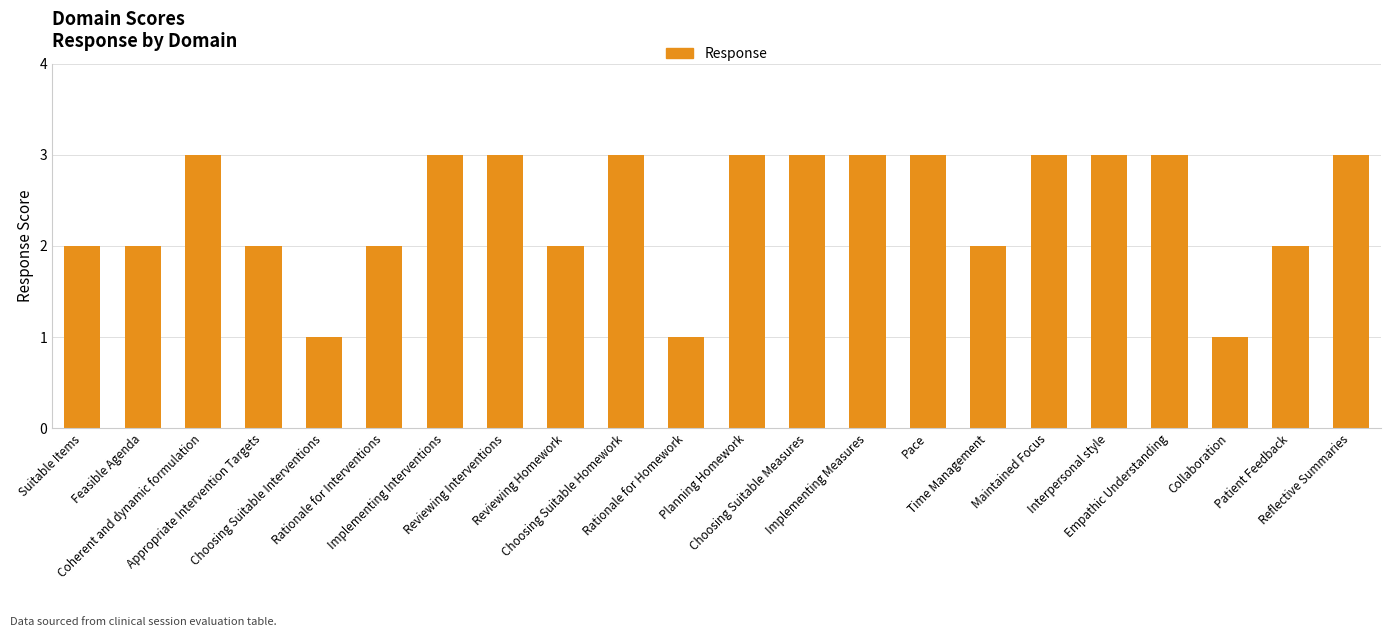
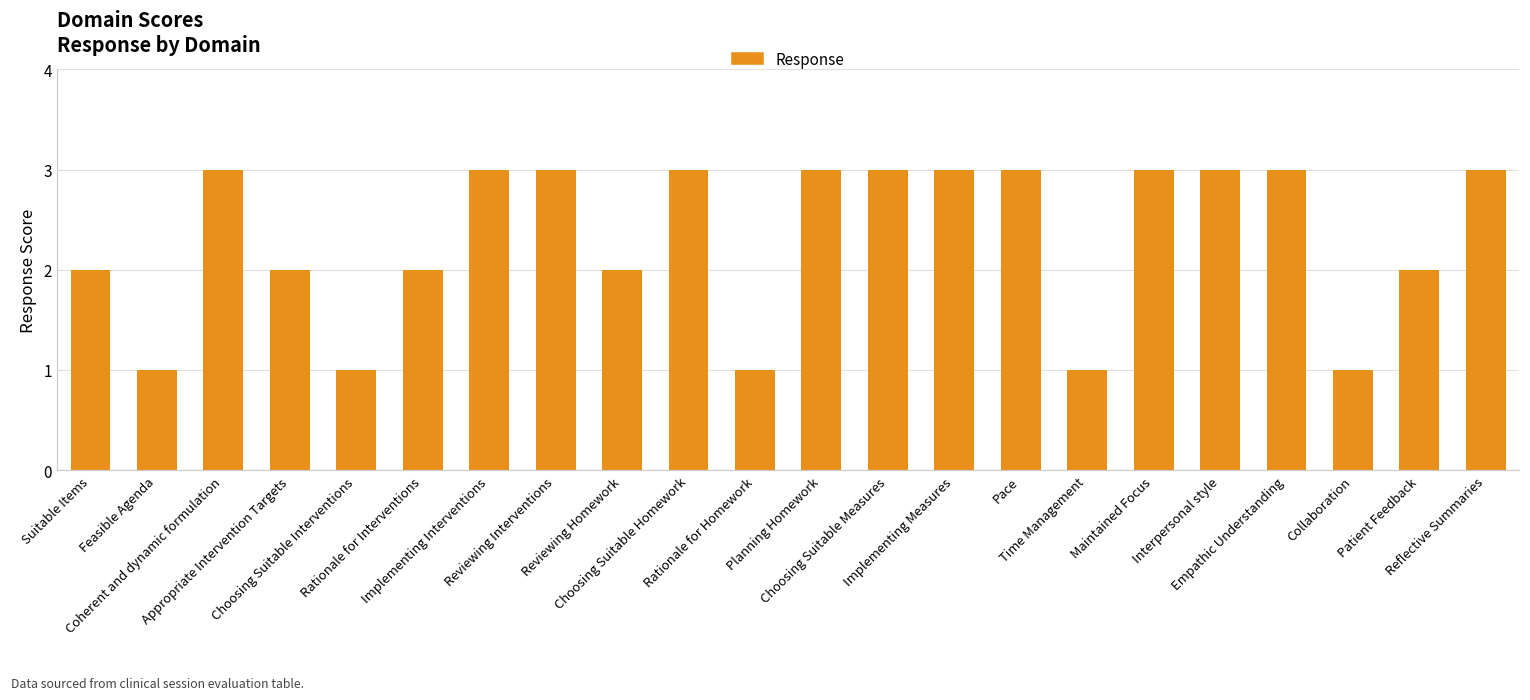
Feasible Agenda: 2 -> 1
Time Management: 2 -> 1
